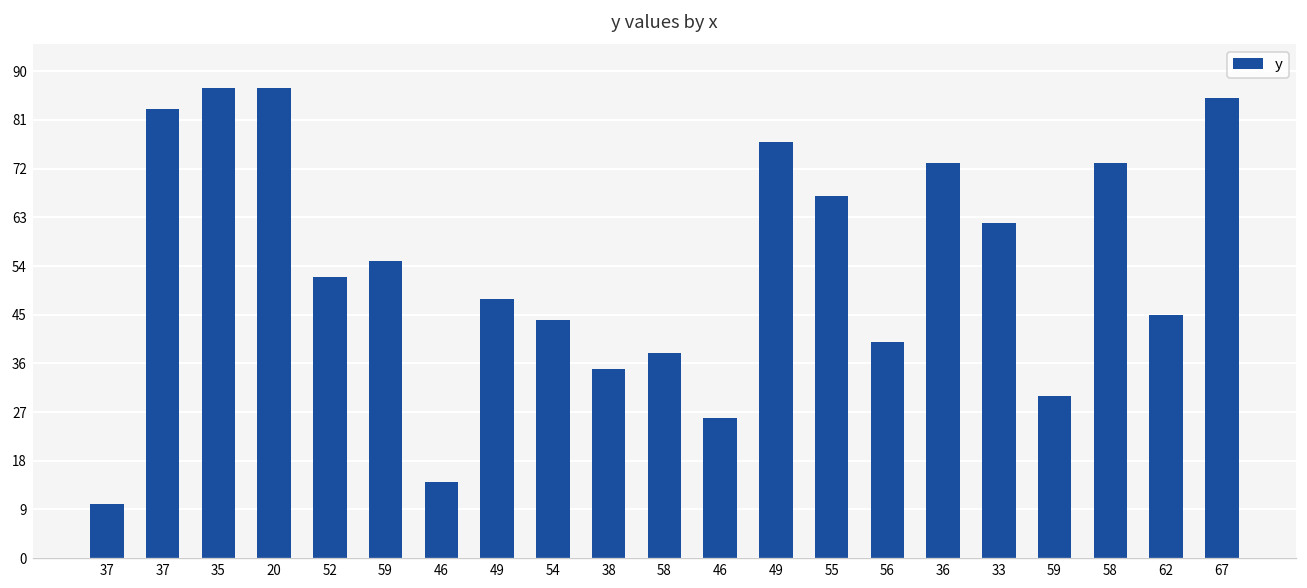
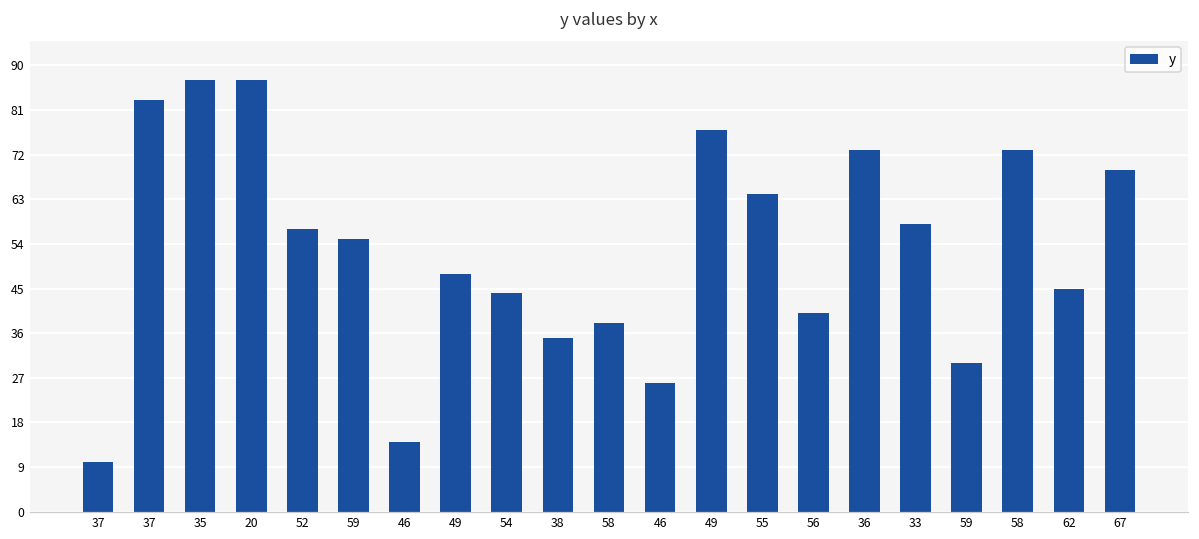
52: 52 -> 57
55: 67 -> 64
33: 62 -> 58
67: 85 -> 69
